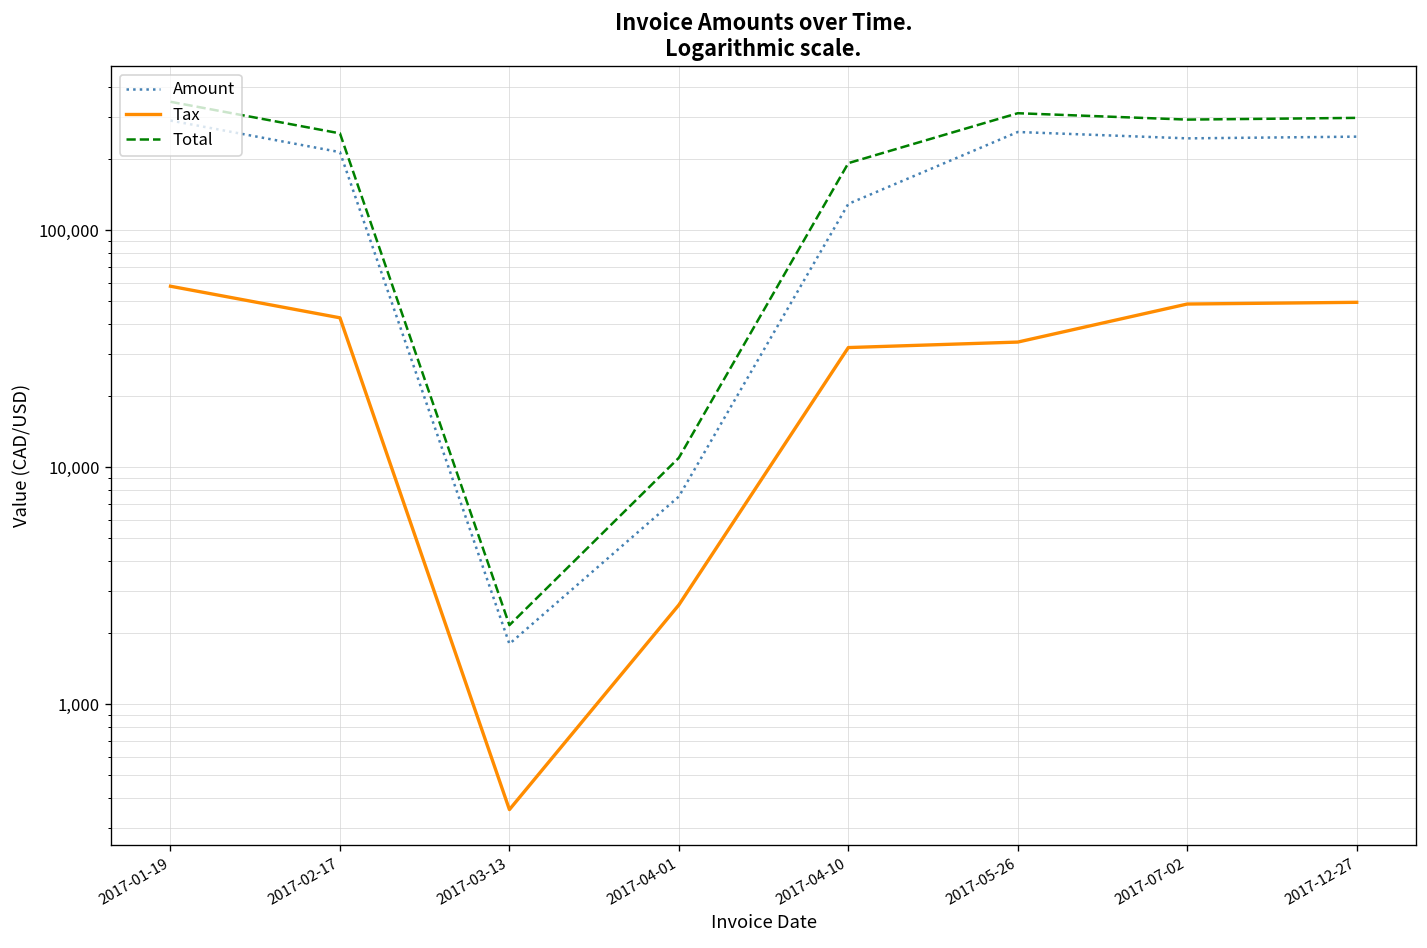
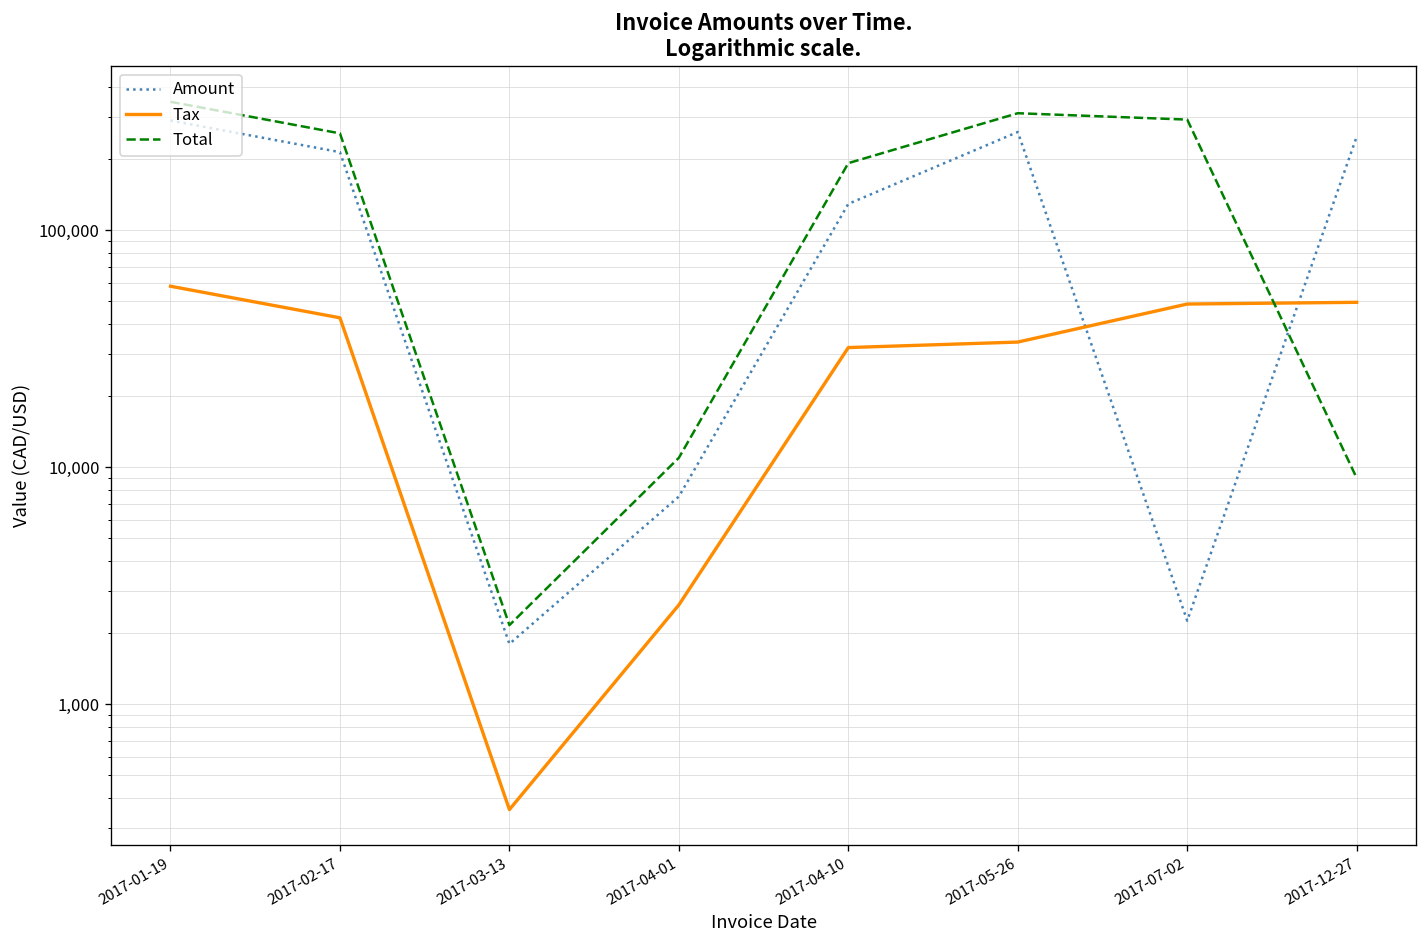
Amount, 2017-07-02: 240,000 -> 2,200
Total, 2017-12-27: 300,000 -> 9,000
